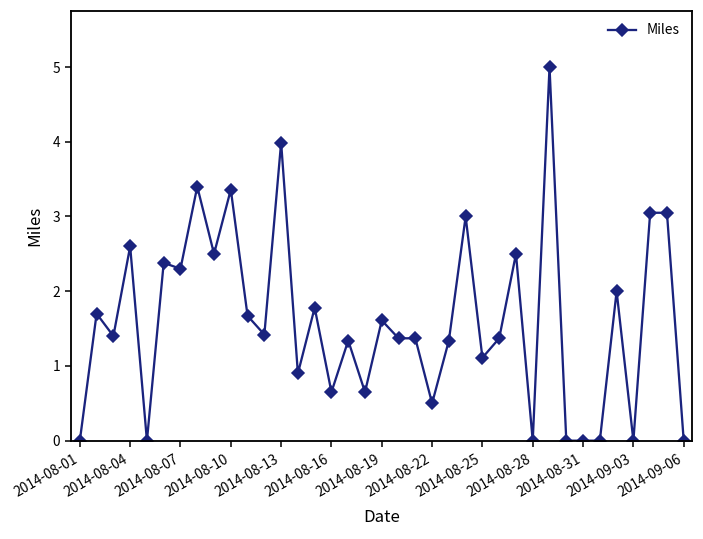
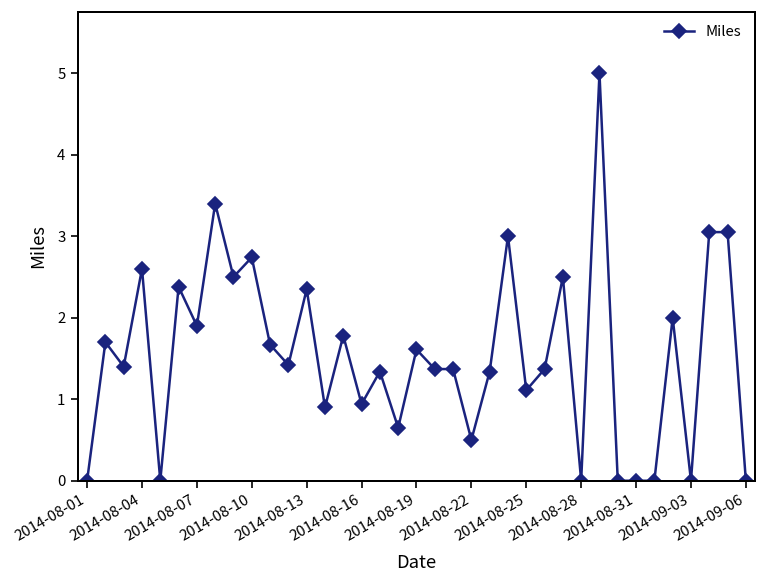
2014-08-07: 2.3 -> 1.9
2014-08-10: 3.4 -> 2.7
2014-08-13: 4.0 -> 2.4
2014-08-16: 0.7 -> 0.9
